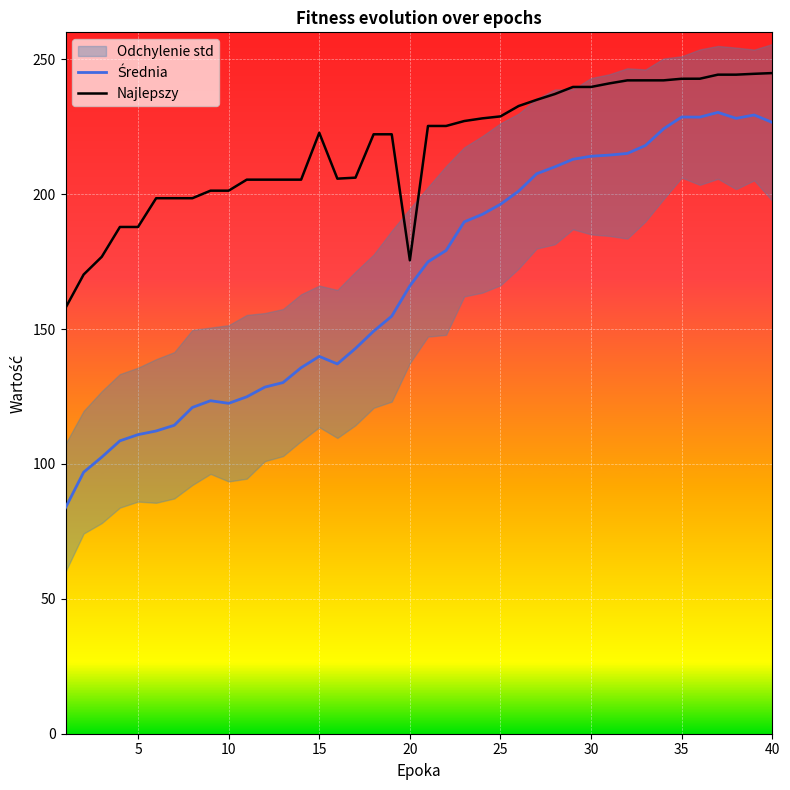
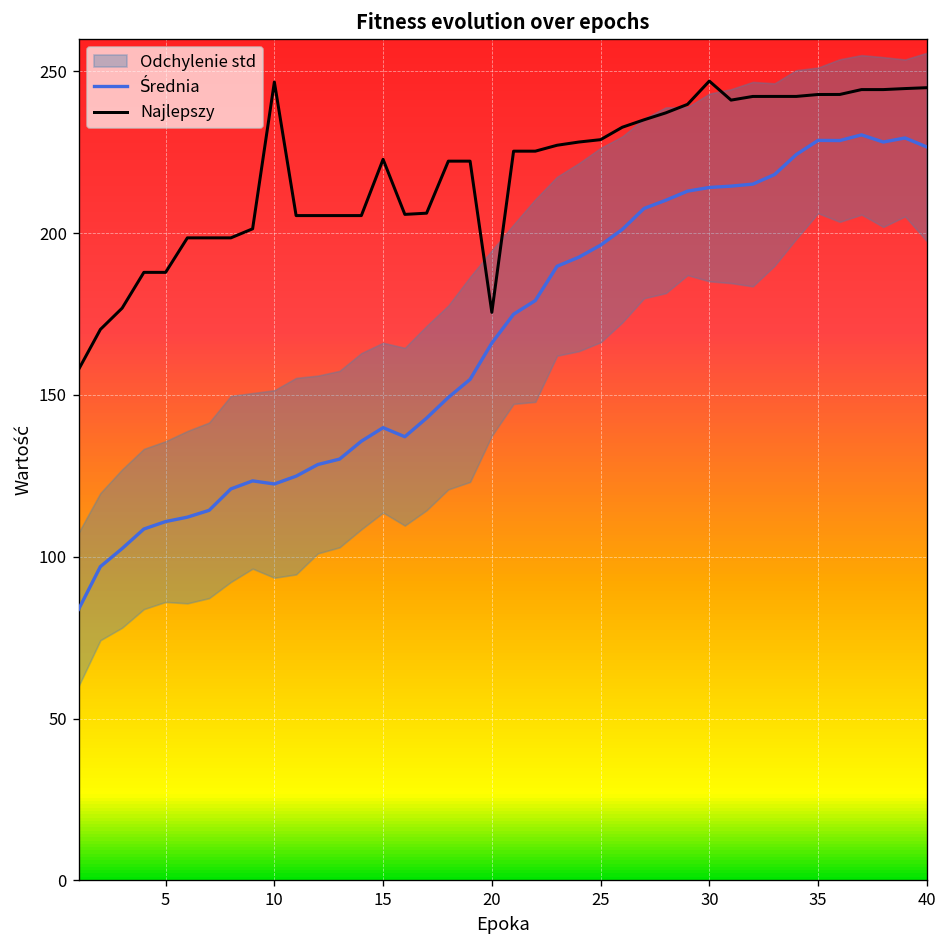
Najlepszy, 10: 201 -> 247
Najlepszy, 30: 240 -> 247
